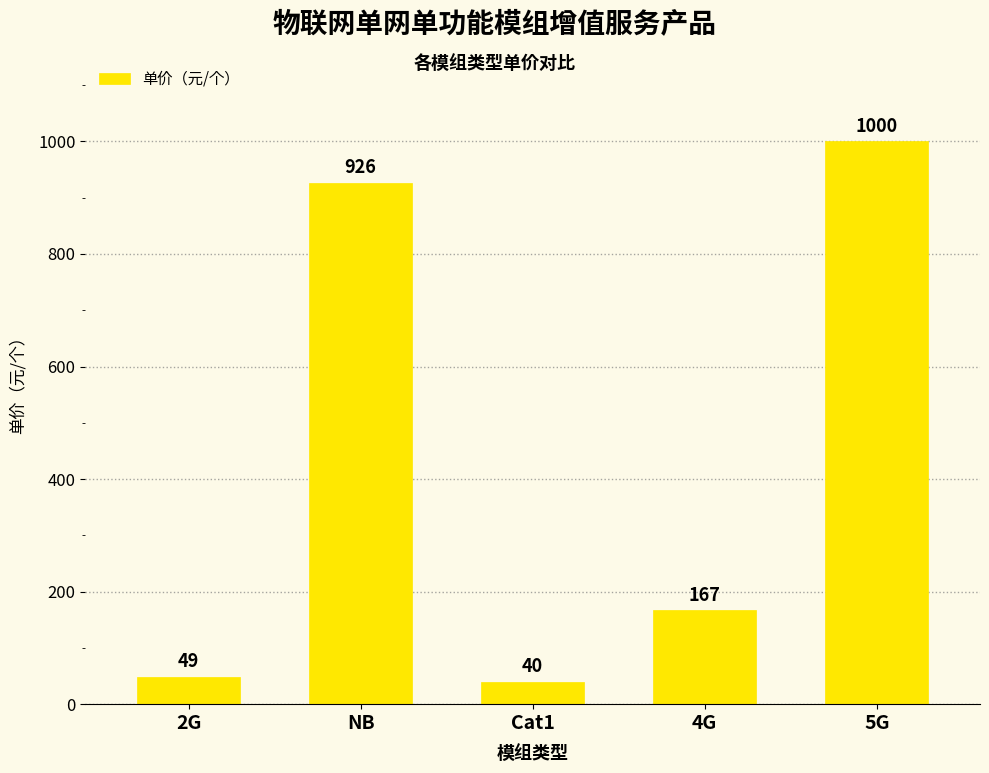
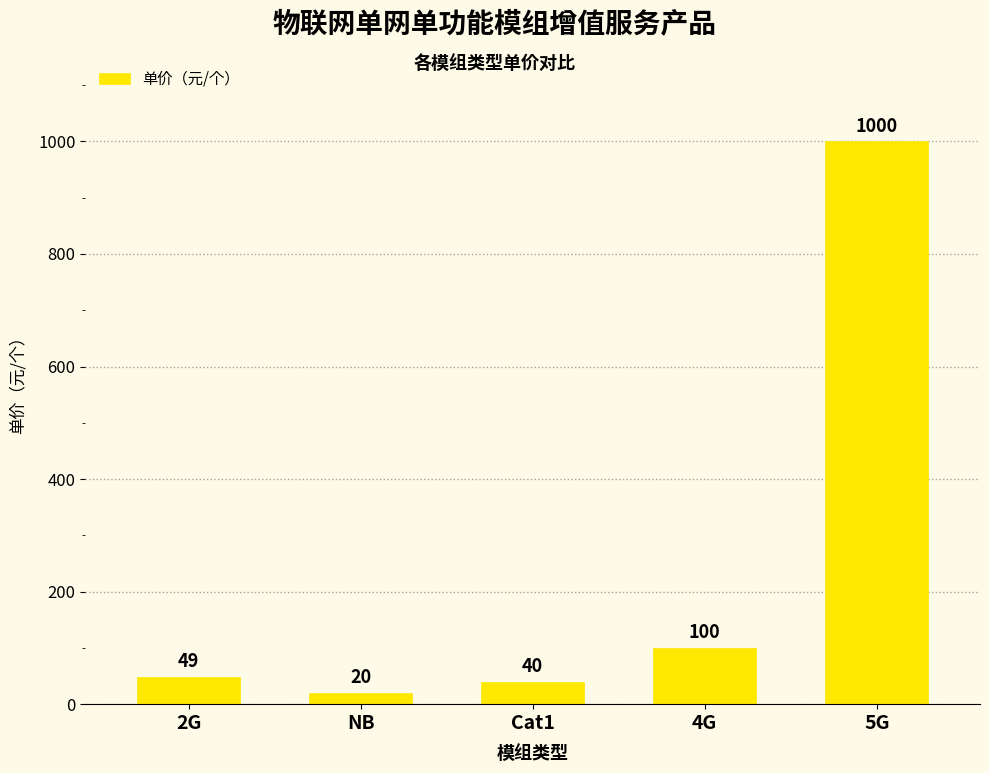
NB: 926 -> 20
4G: 167 -> 100
